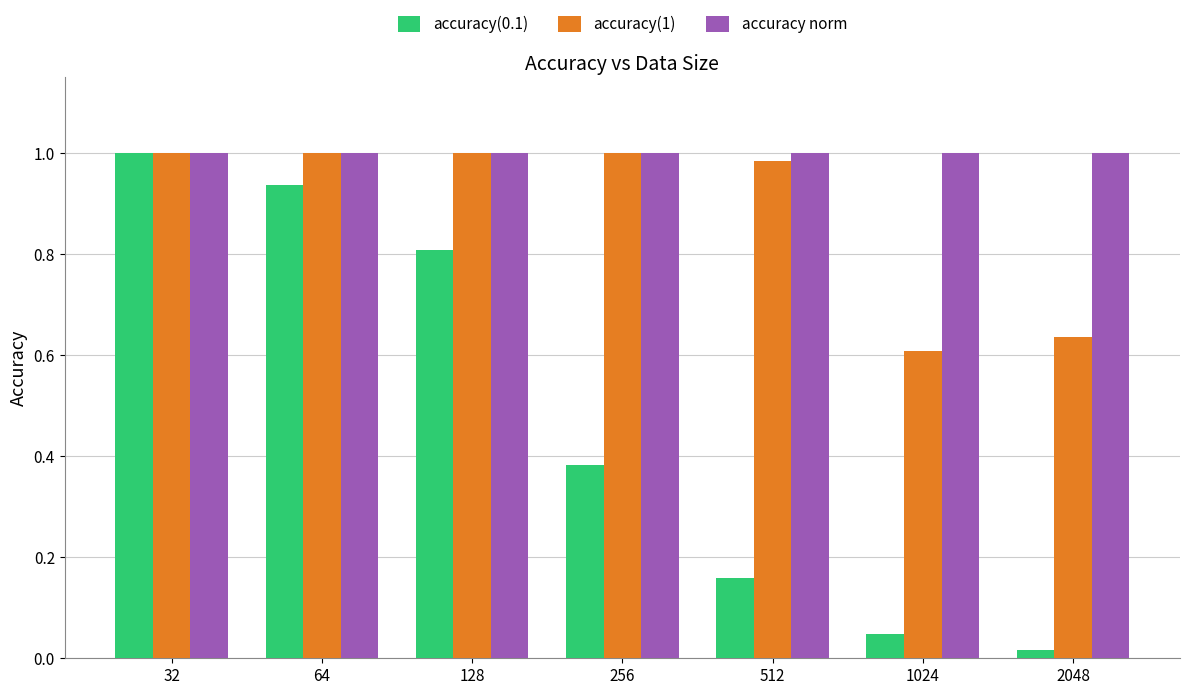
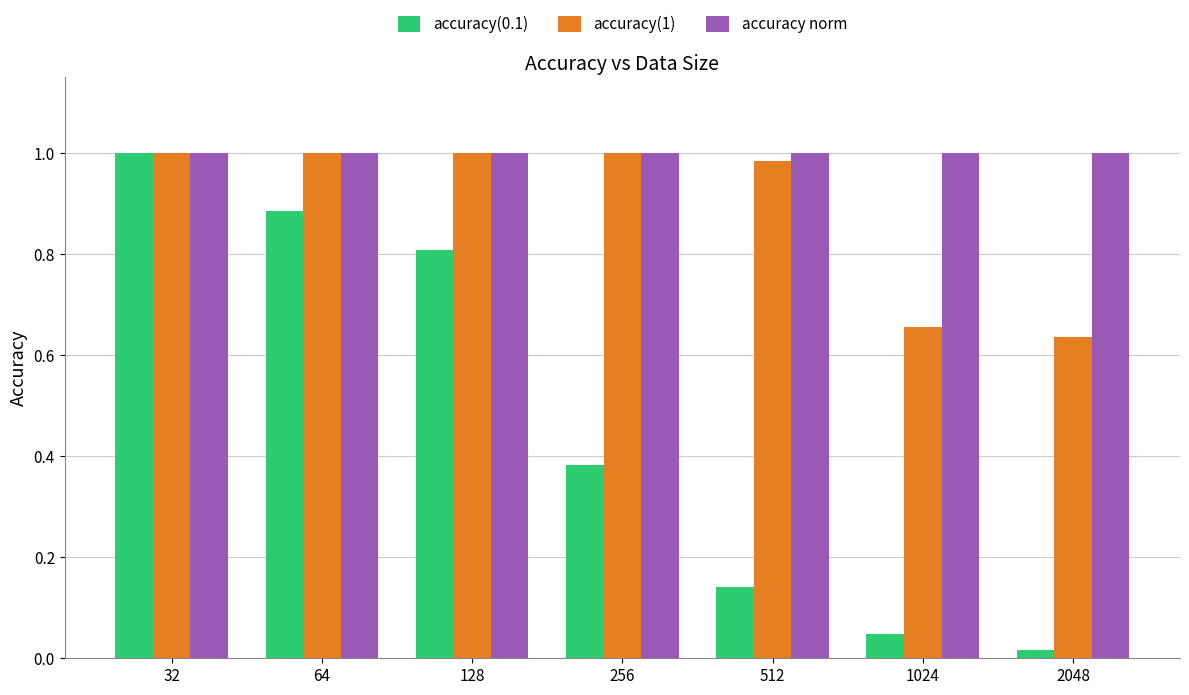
accuracy(0.1), 64: 0.94 -> 0.89
accuracy(0.1), 512: 0.16 -> 0.14
accuracy(1), 1024: 0.61 -> 0.66
